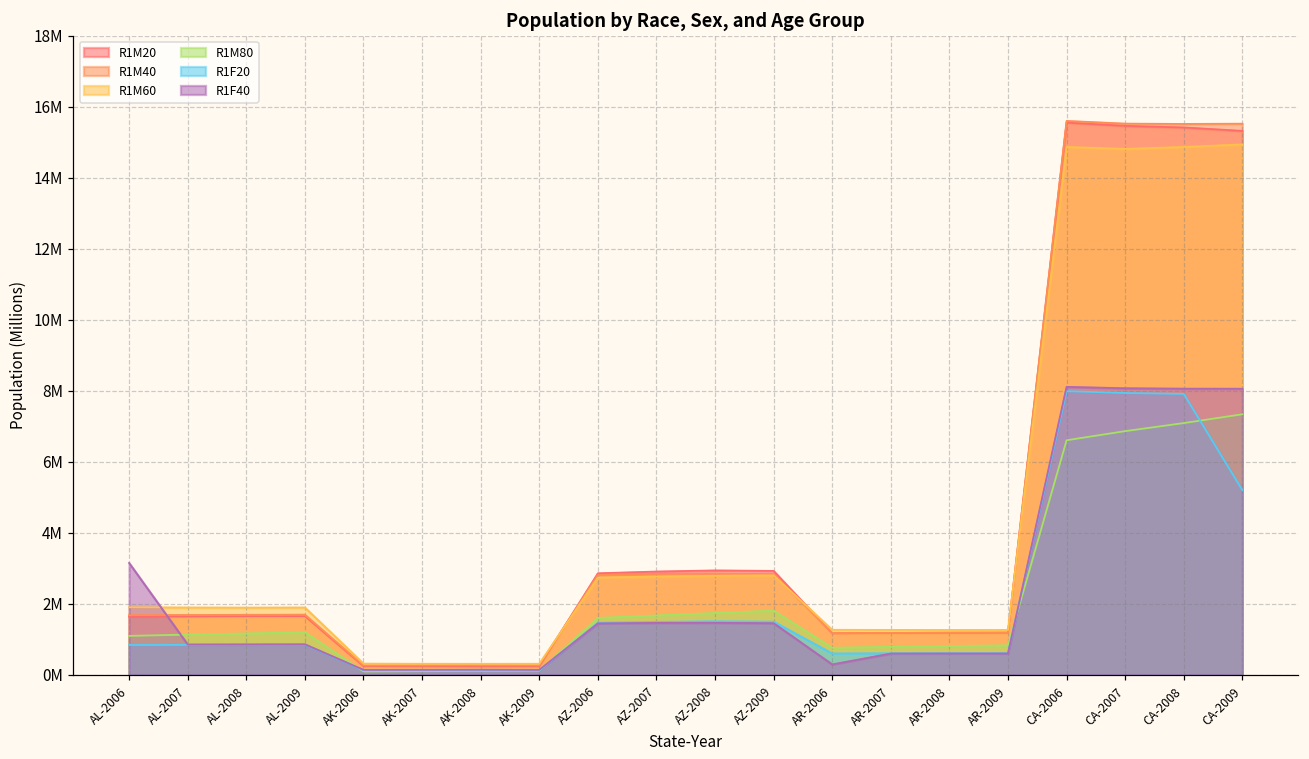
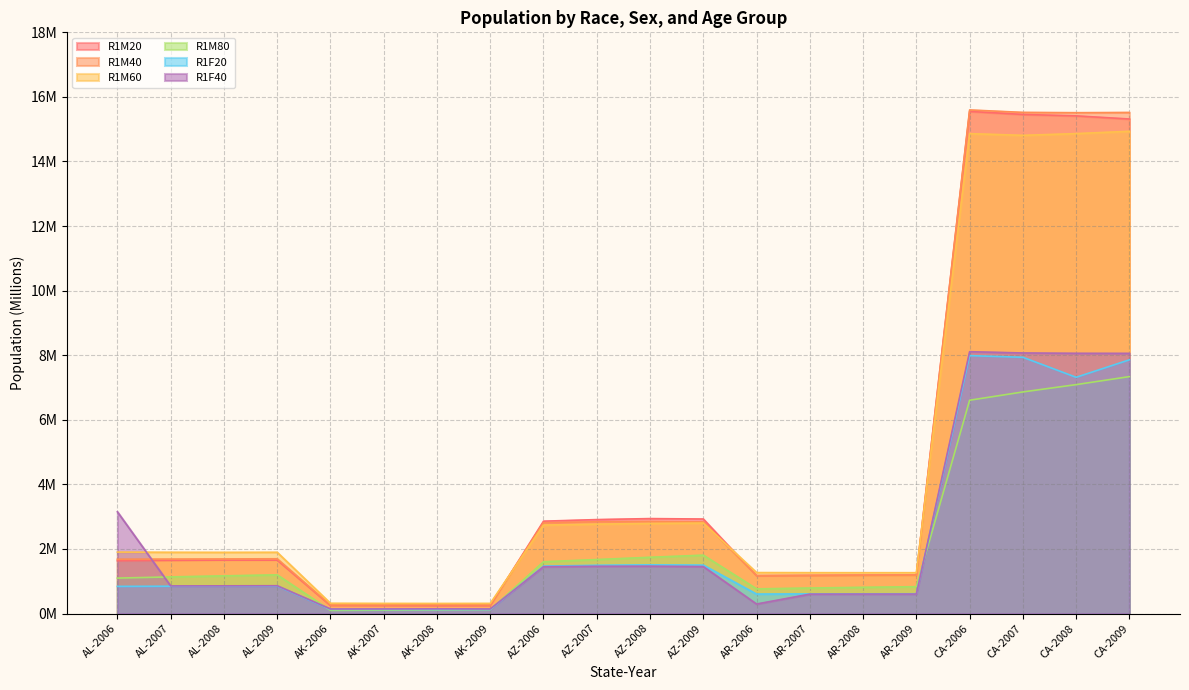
R1F20, CA-2008: 7900000 -> 7300000
R1F20, CA-2009: 5200000 -> 7900000
